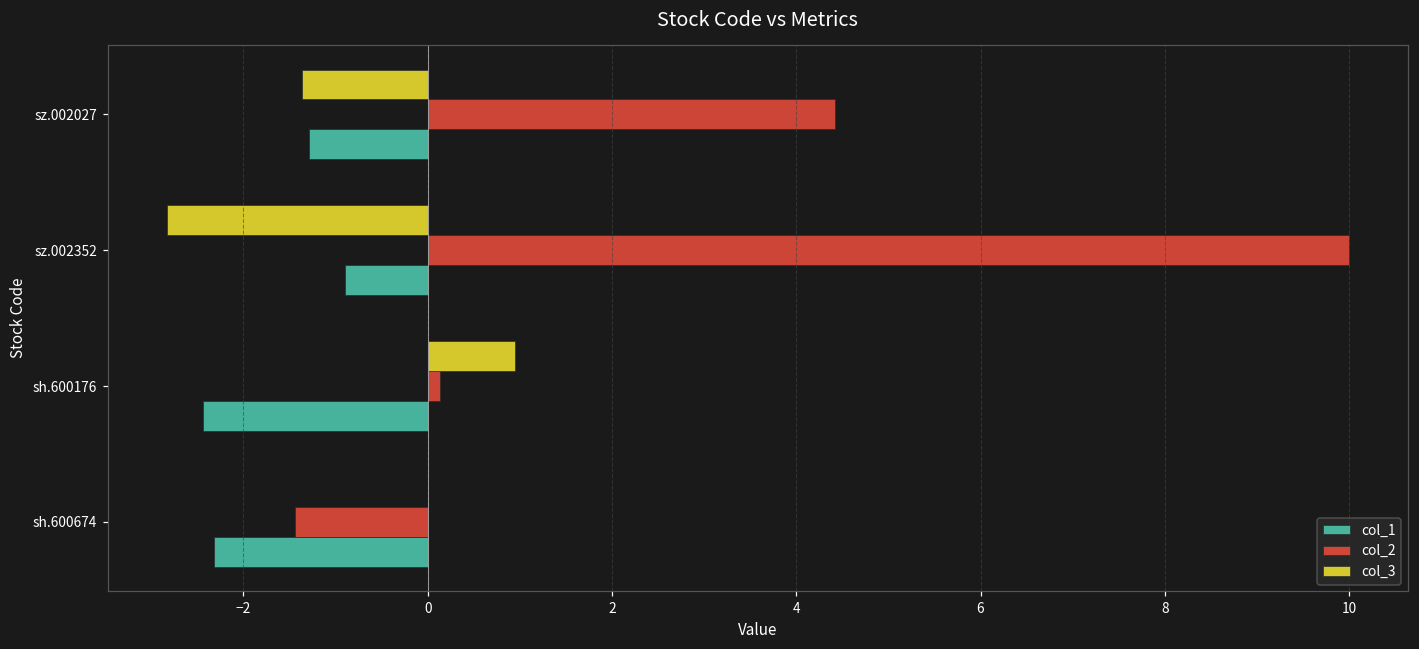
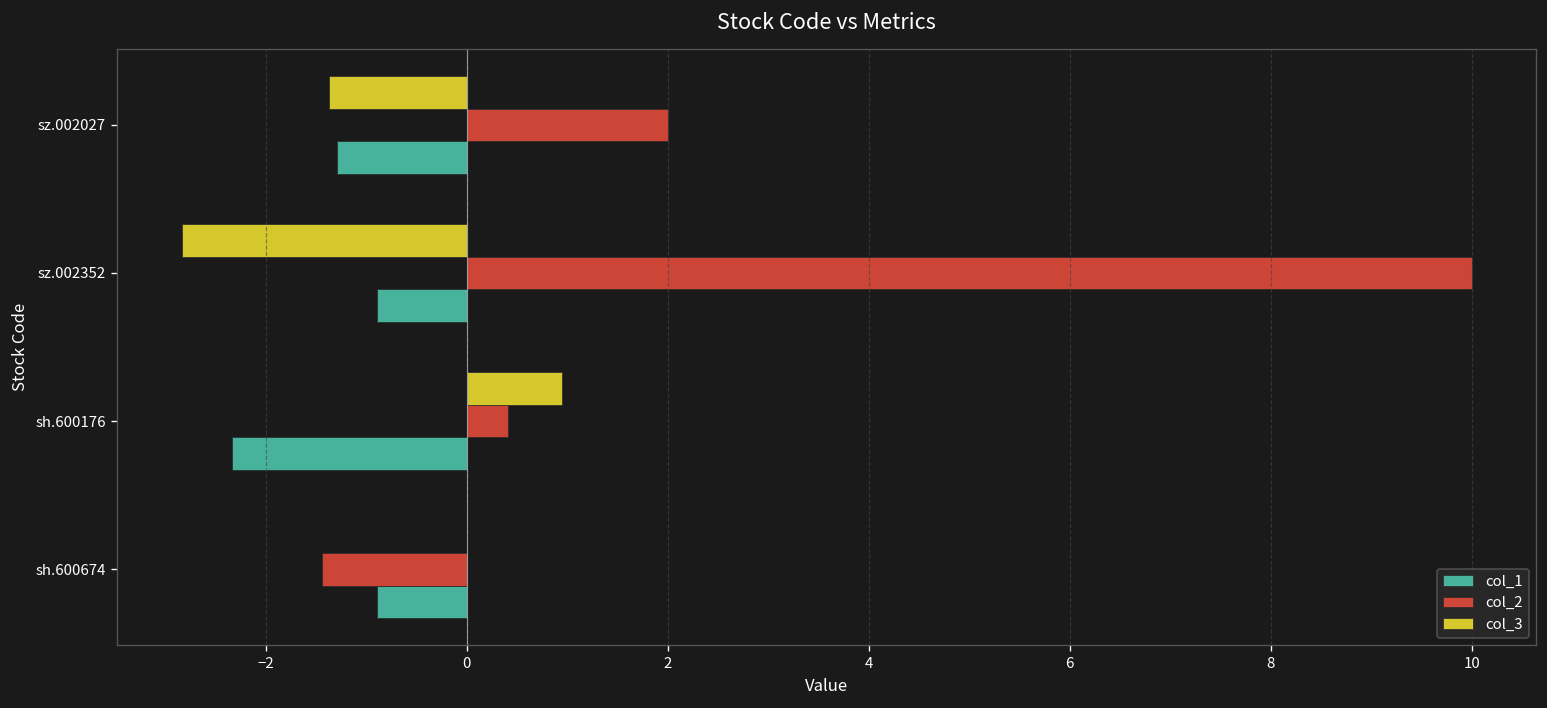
col_2, sz.002027: 4.4 -> 2.0
col_2, sh.600176: 0.1 -> 0.4
col_1, sh.600176: -2.4 -> -2.3
col_1, sh.600674: -2.3 -> -0.9
